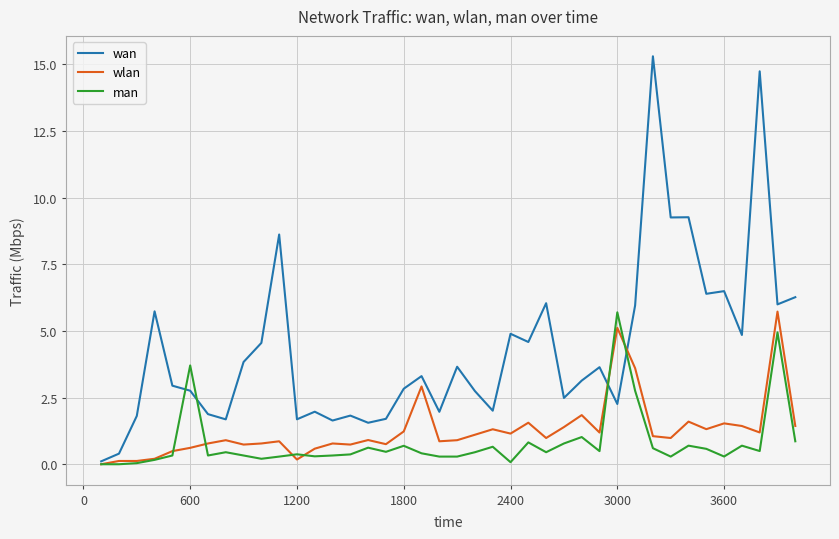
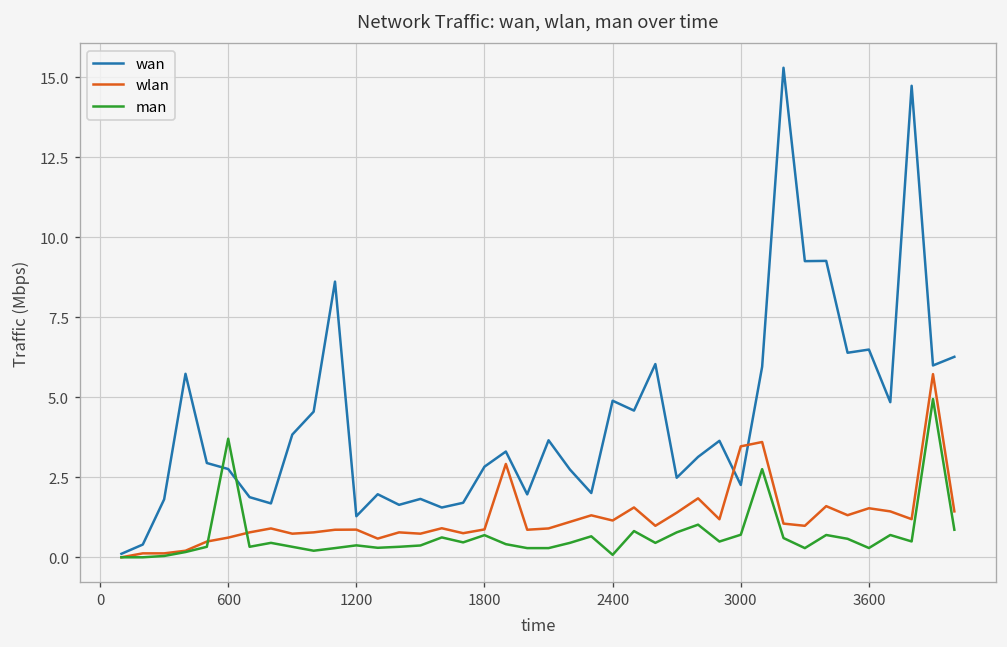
wan, 1200: 1.7 -> 1.3
wlan, 1200: 0.2 -> 0.9
wlan, 1800: 1.2 -> 0.9
wlan, 3000: 5.1 -> 3.5
man, 3000: 5.7 -> 0.7
